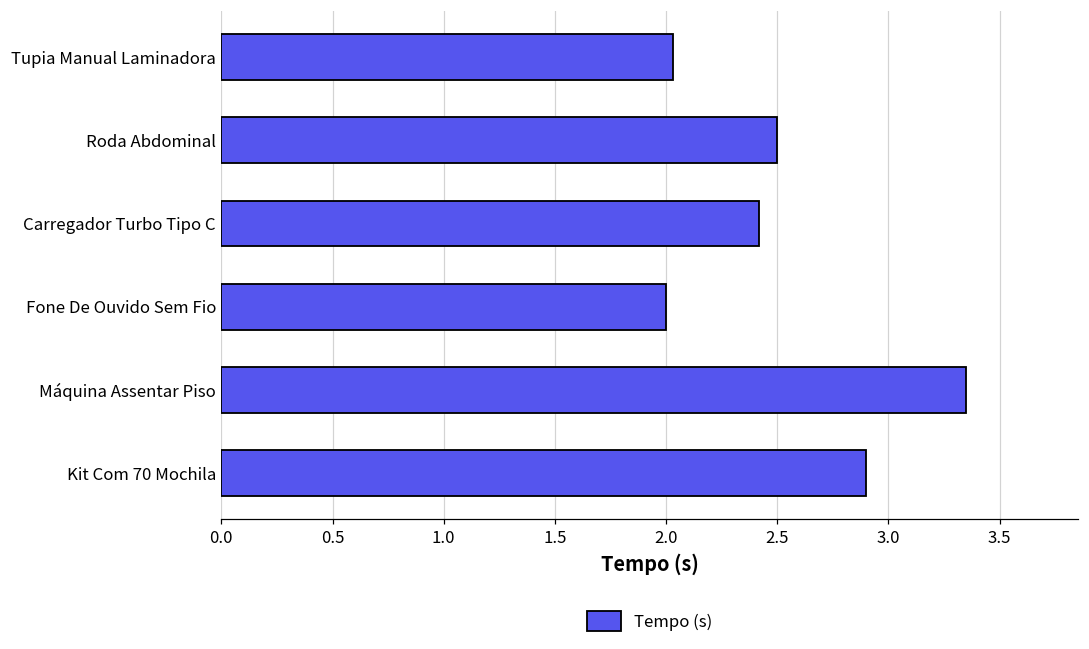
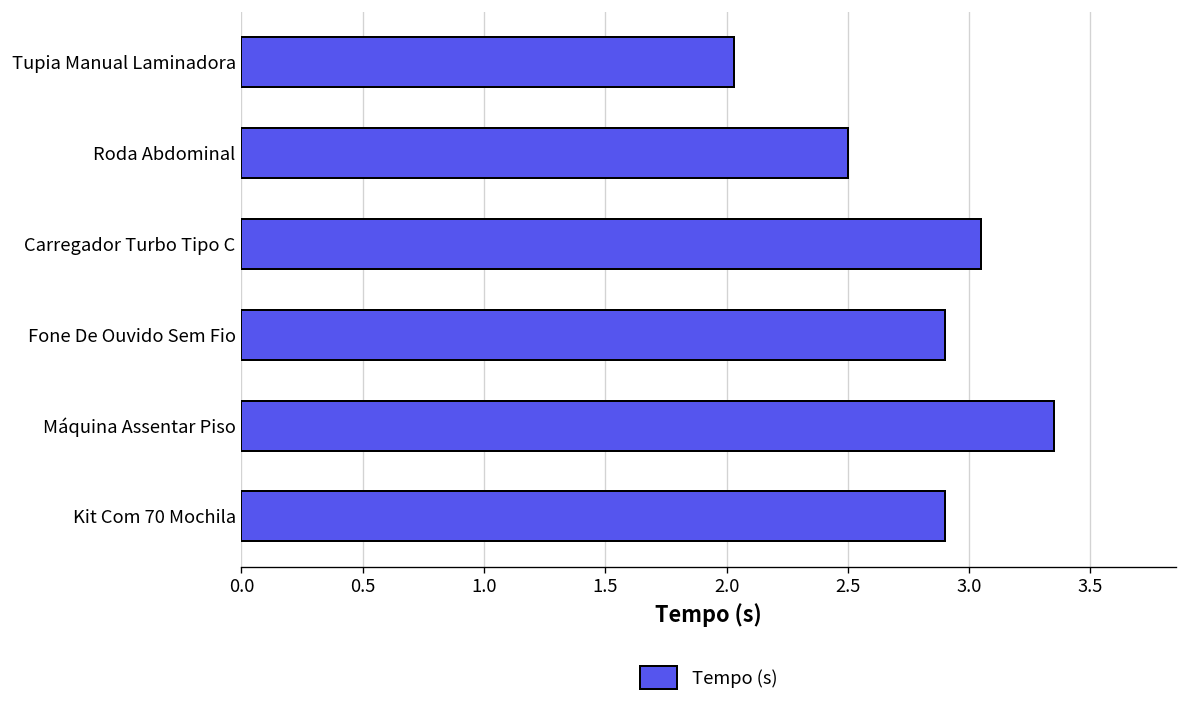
Carregador Turbo Tipo C: 2.42 -> 3.05
Fone De Ouvido Sem Fio: 2.0 -> 2.9
